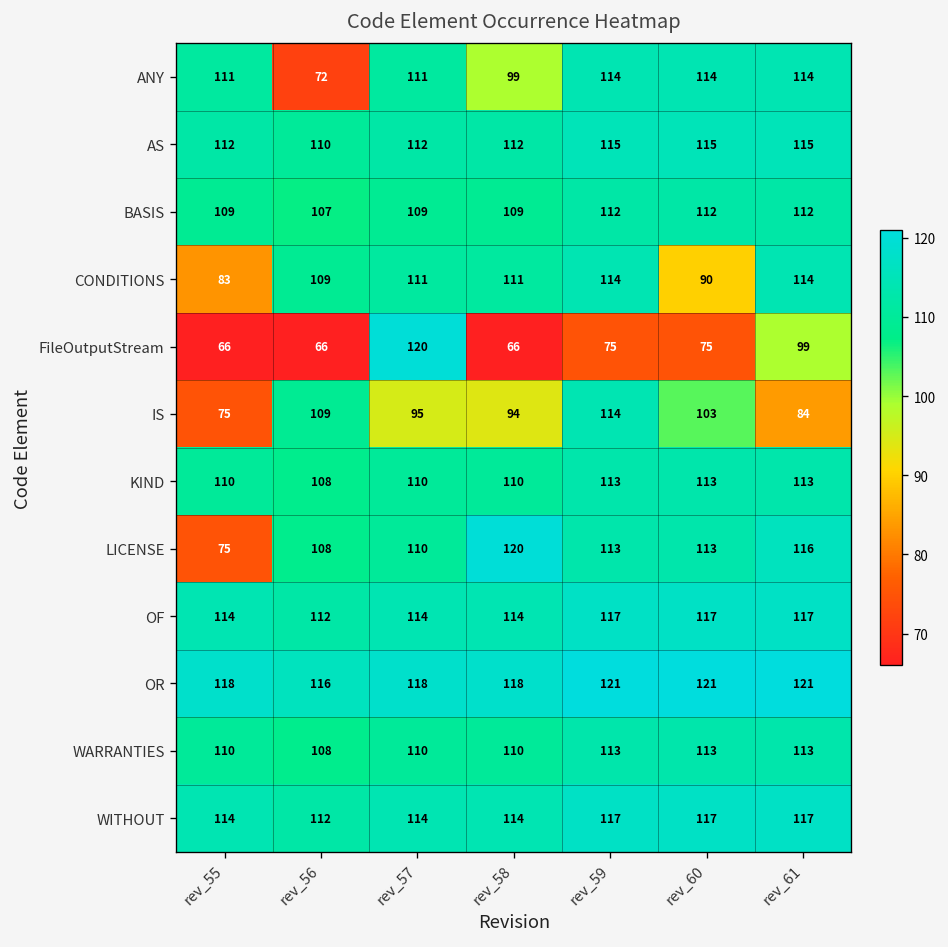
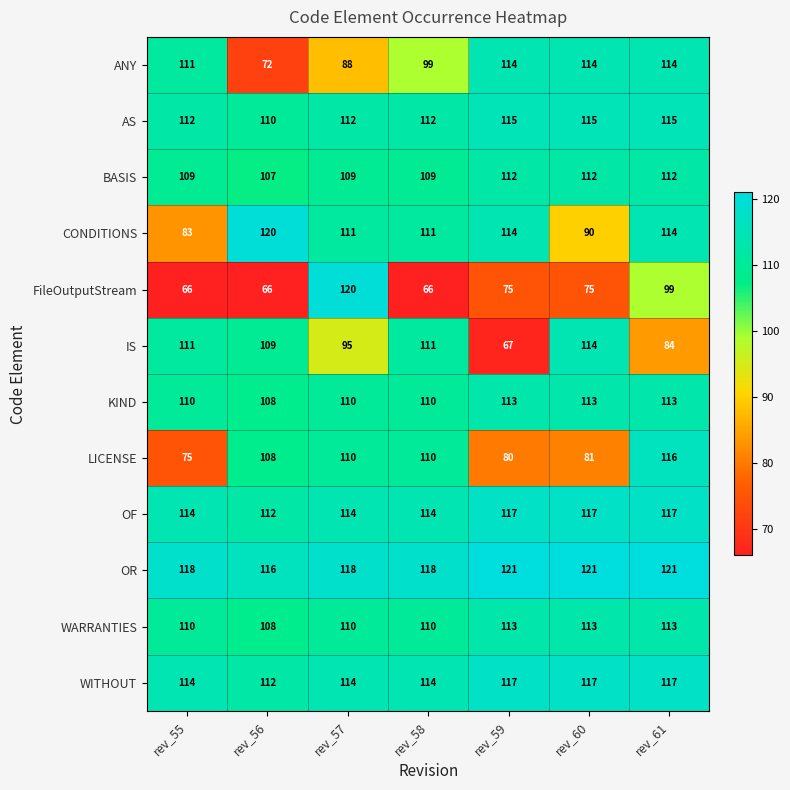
ANY, rev_57: 111 -> 88
CONDITIONS, rev_56: 109 -> 120
IS, rev_55: 75 -> 111
IS, rev_58: 94 -> 111
IS, rev_59: 114 -> 67
IS, rev_60: 103 -> 114
LICENSE, rev_58: 120 -> 110
LICENSE, rev_59: 113 -> 80
LICENSE, rev_60: 113 -> 81
